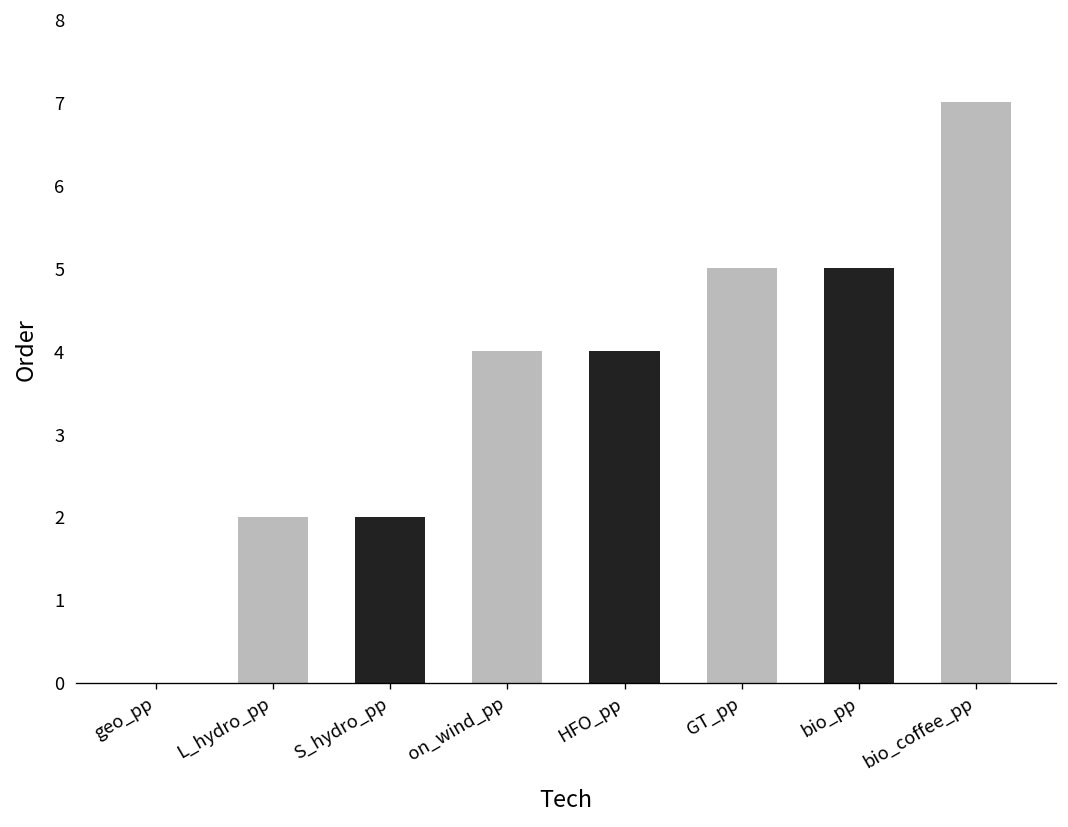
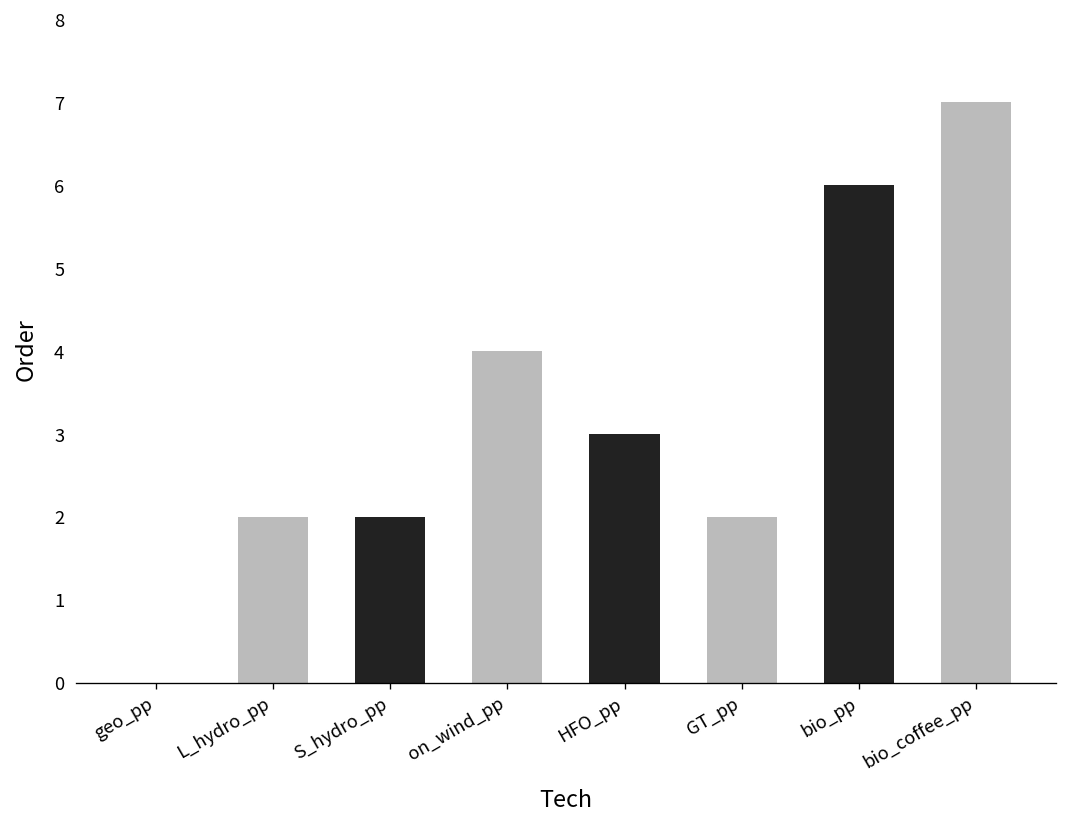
HFO_pp: 4 -> 3
GT_pp: 5 -> 2
bio_pp: 5 -> 6
